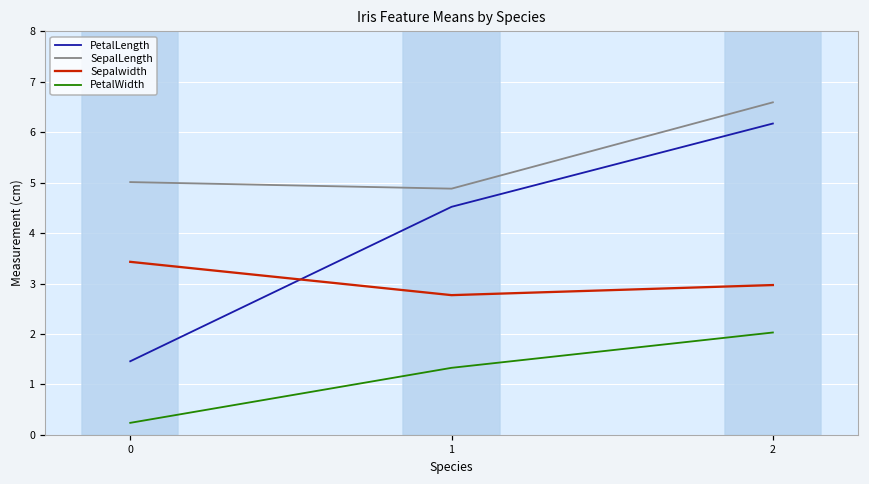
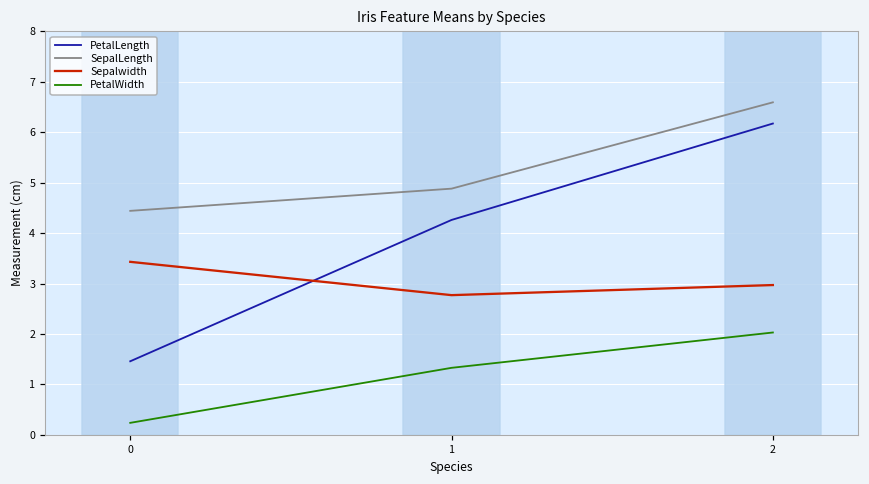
SepalLength, 0: 5.0 -> 4.4
PetalLength, 1: 4.5 -> 4.3
